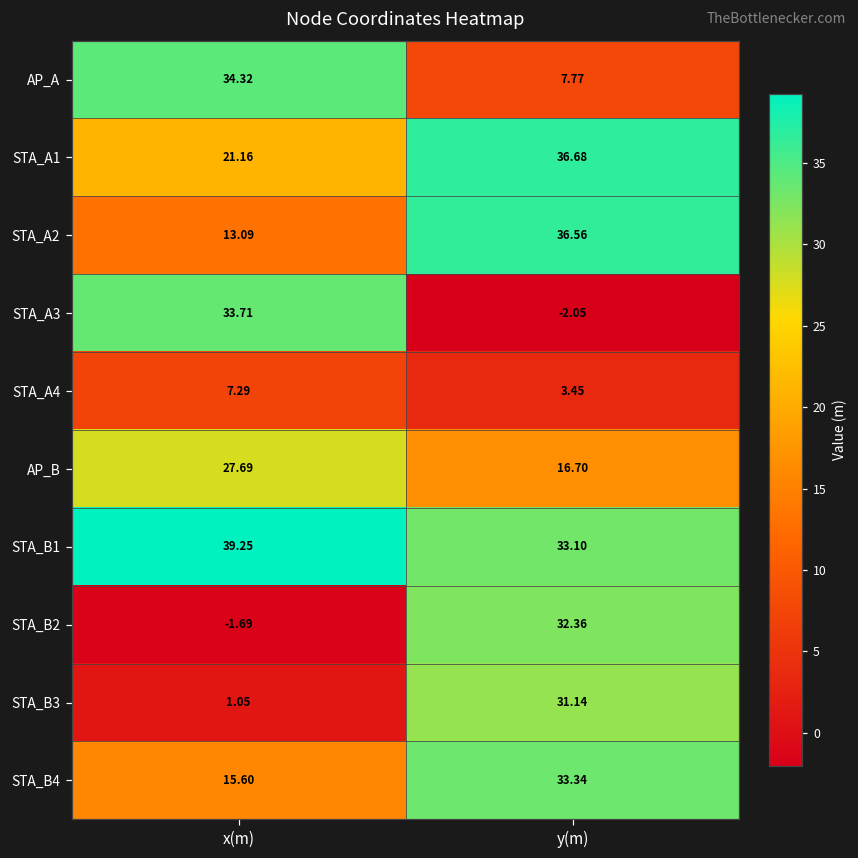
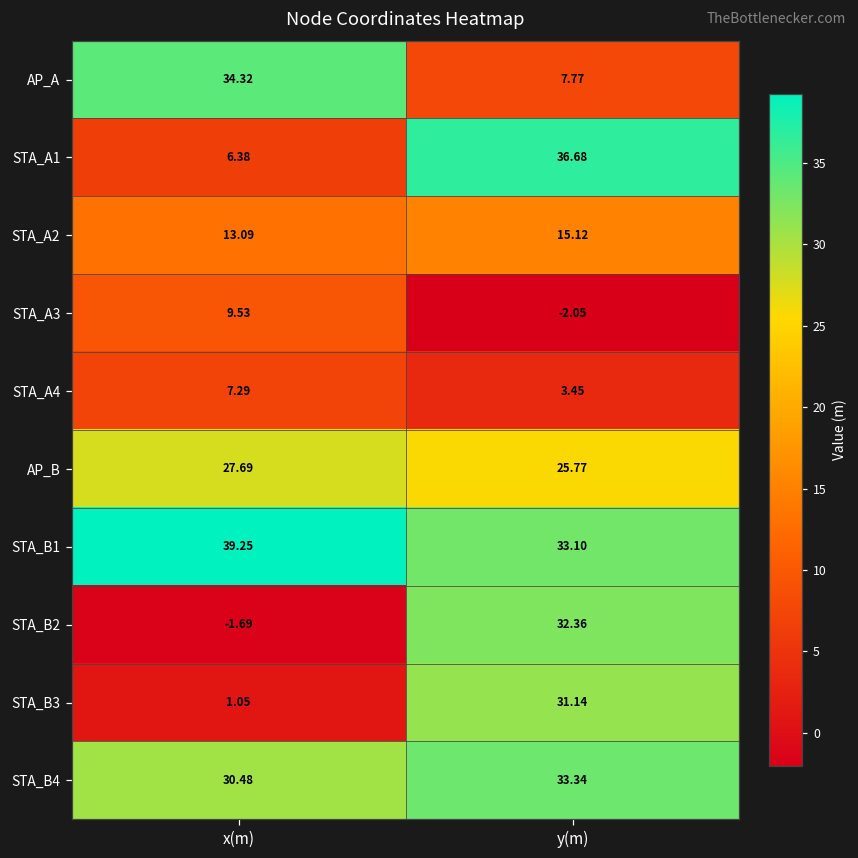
STA_A1, x(m): 21.16 -> 6.38
STA_A2, y(m): 36.56 -> 15.12
STA_A3, x(m): 33.71 -> 9.53
AP_B, y(m): 16.70 -> 25.77
STA_B4, x(m): 15.60 -> 30.48
